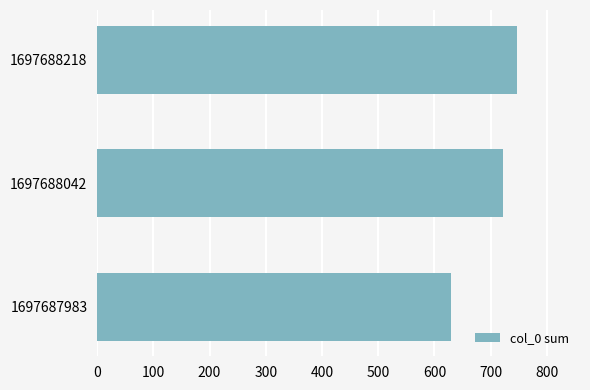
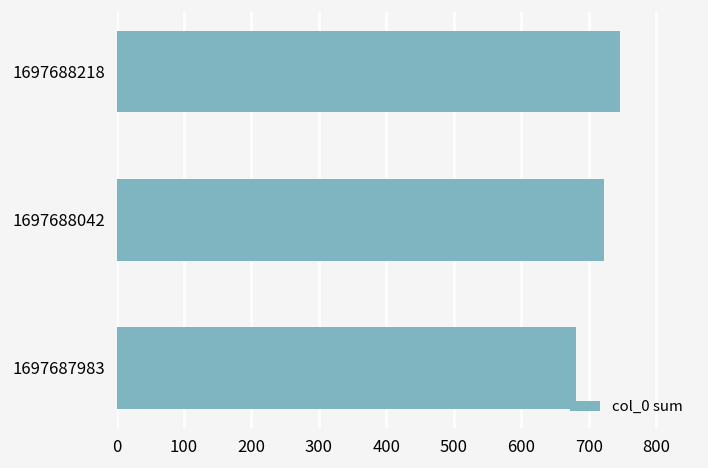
1697687983: 630 -> 680
